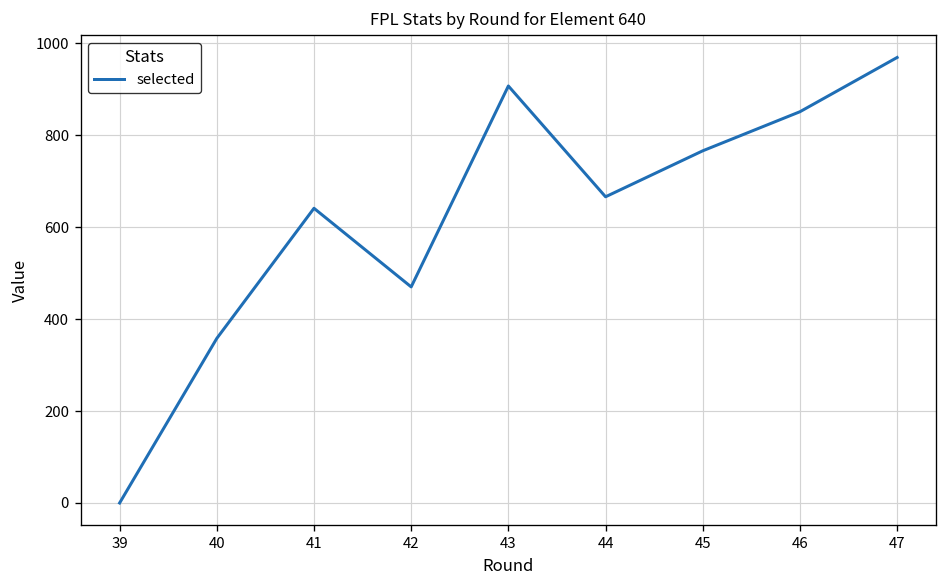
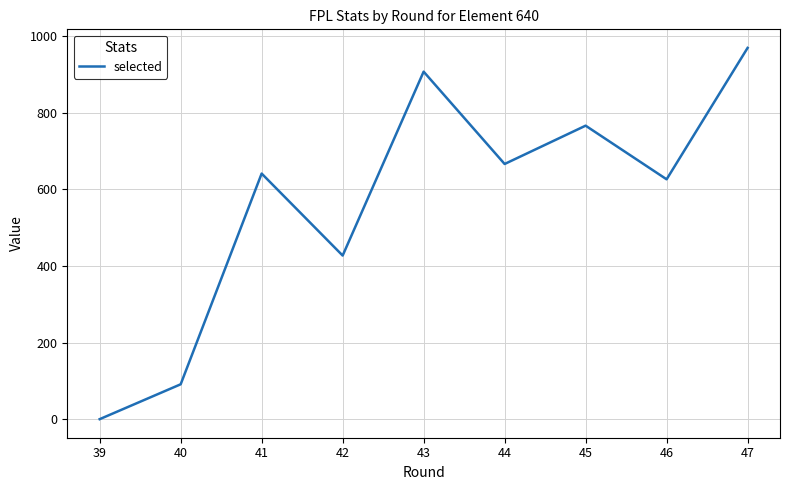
40: 360 -> 90
42: 470 -> 430
46: 850 -> 630
